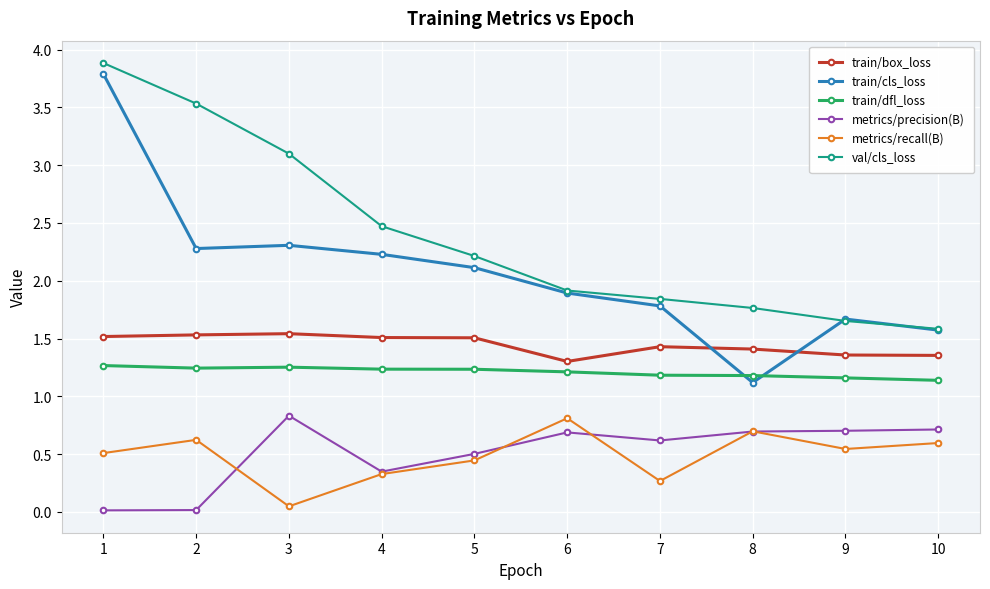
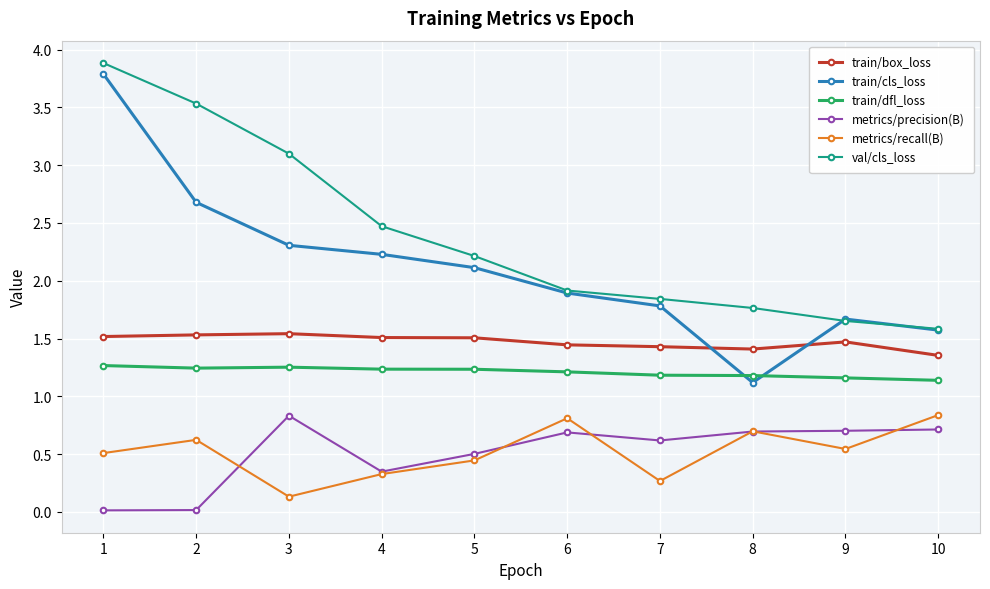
train/cls_loss, 2: 2.28 -> 2.68
metrics/recall(B), 3: 0.05 -> 0.13
train/box_loss, 6: 1.30 -> 1.45
train/box_loss, 9: 1.36 -> 1.47
metrics/recall(B), 10: 0.60 -> 0.84
